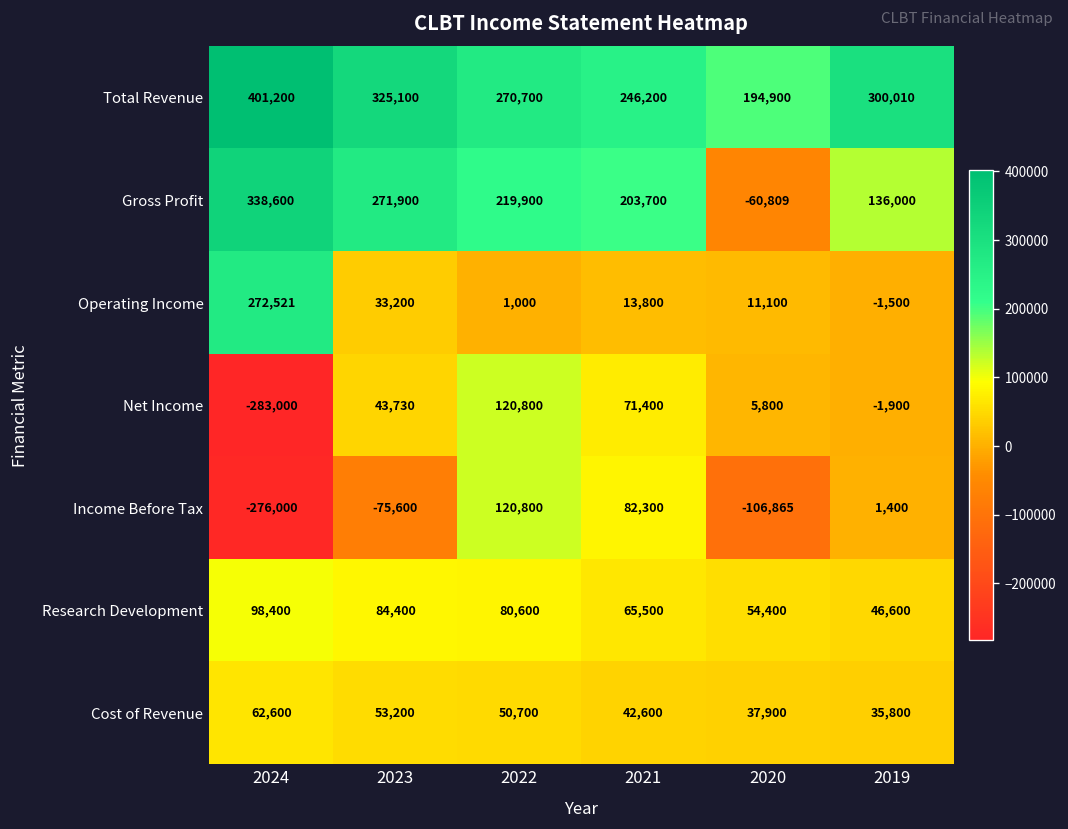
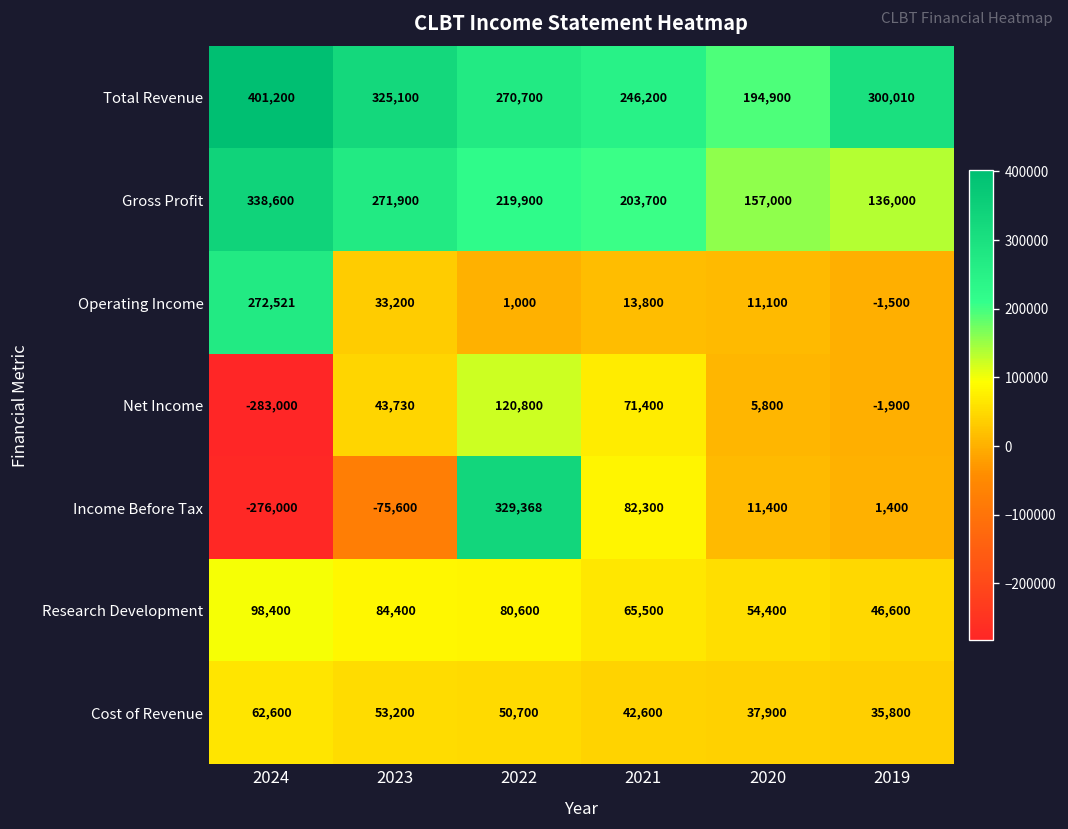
Gross Profit, 2020: -60,809 -> 157,000
Income Before Tax, 2022: 120,800 -> 329,368
Income Before Tax, 2020: -106,865 -> 11,400
